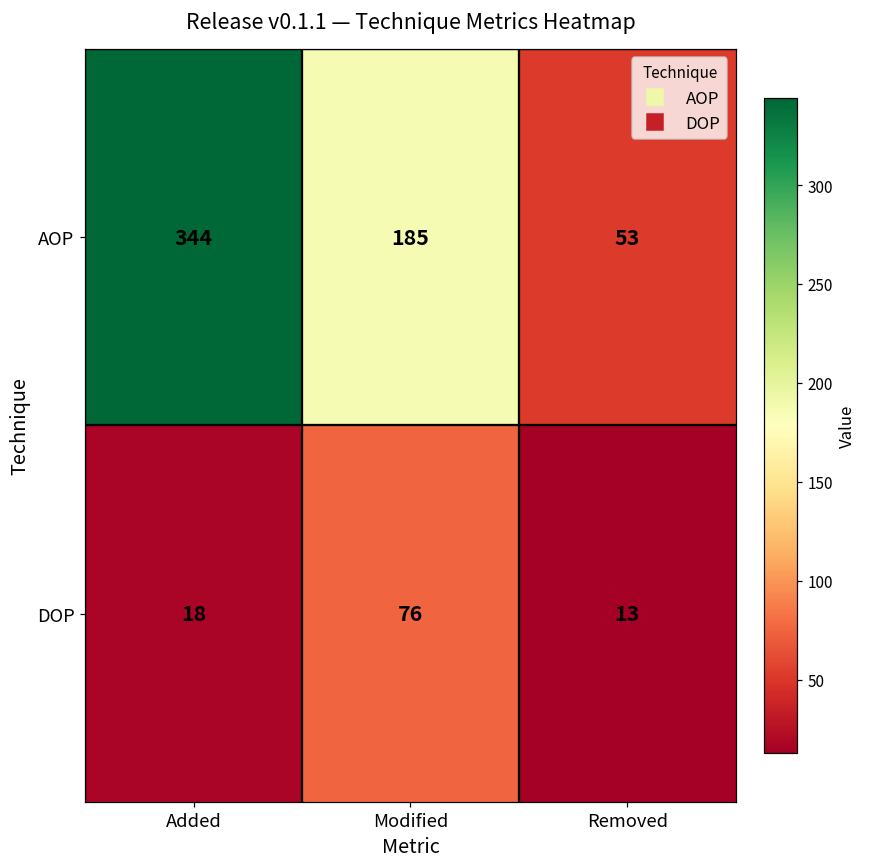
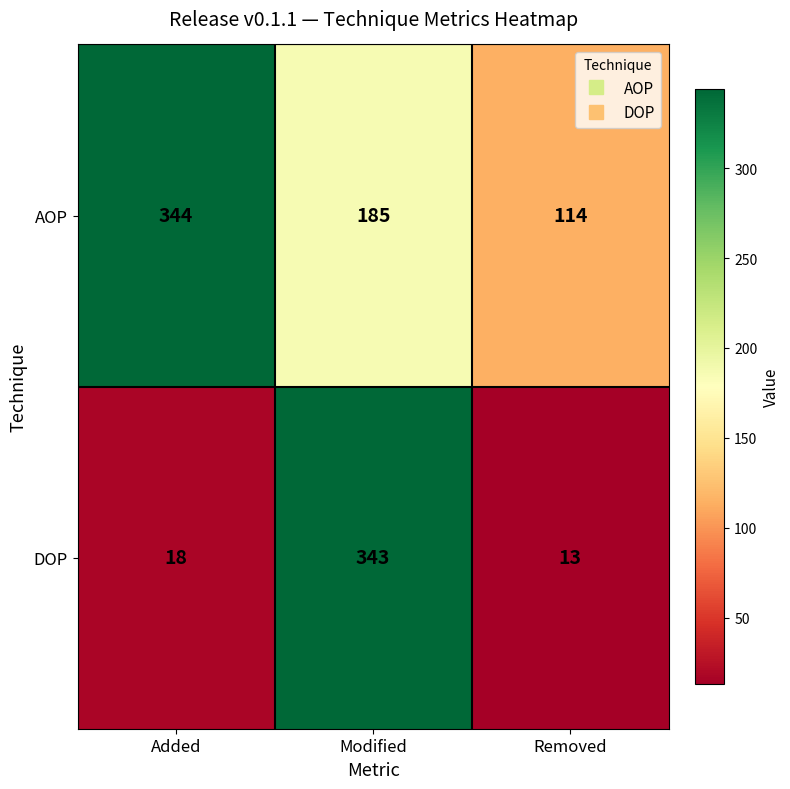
AOP, Removed: 53 -> 114
DOP, Modified: 76 -> 343
